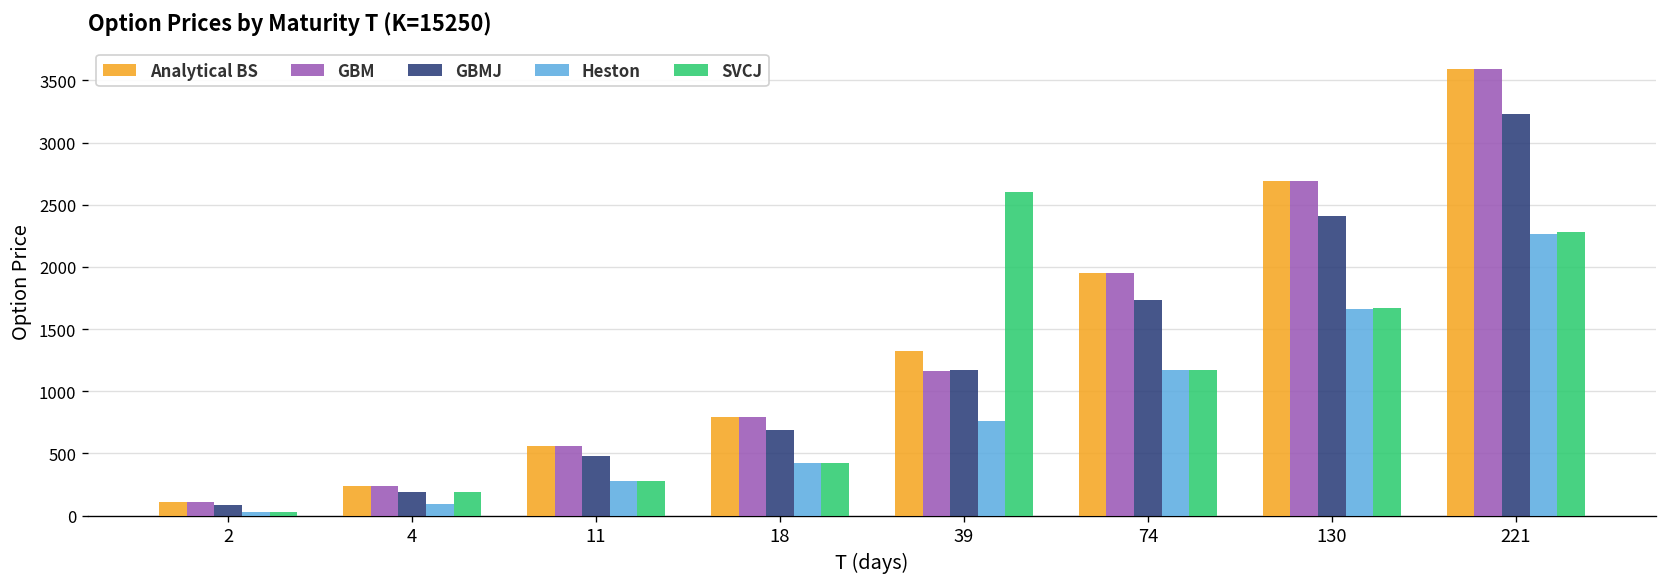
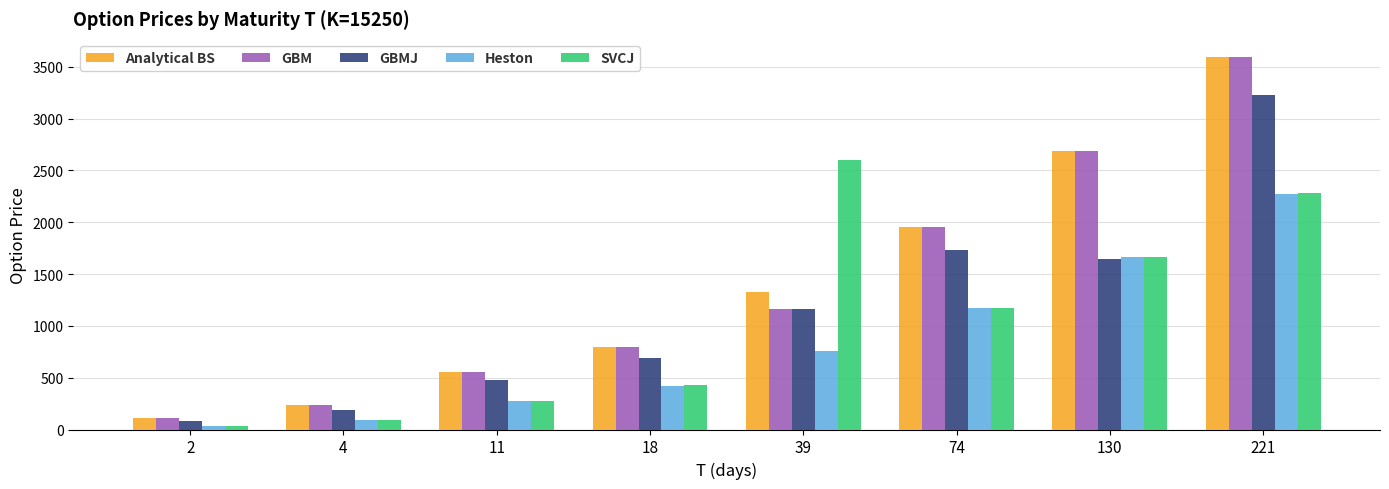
SVCJ, 4: 190 -> 90
GBMJ, 130: 2410 -> 1640
